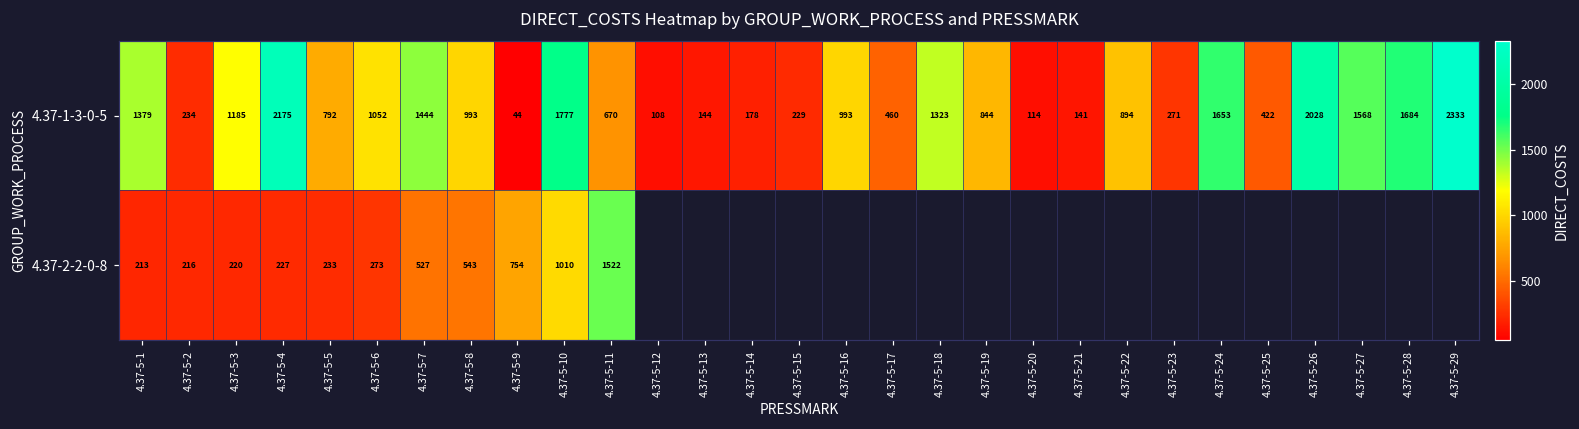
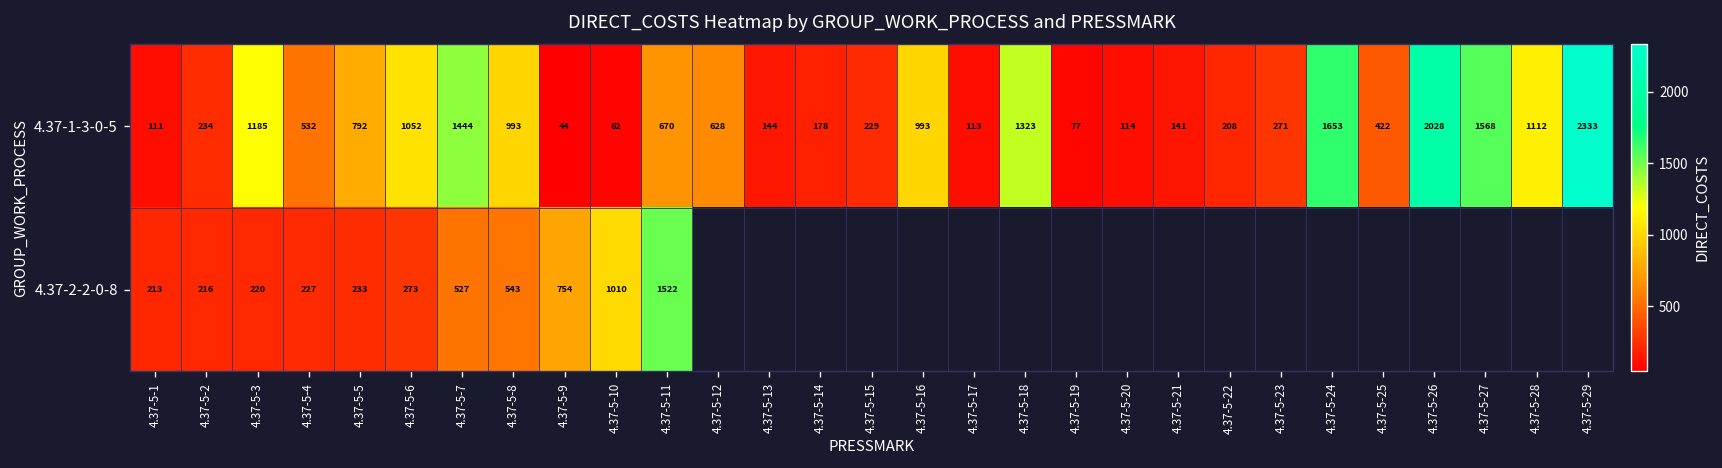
4.37-1-3-0-5, 4.37-5-1: 1379 -> 111
4.37-1-3-0-5, 4.37-5-4: 2175 -> 532
4.37-1-3-0-5, 4.37-5-10: 1777 -> 62
4.37-1-3-0-5, 4.37-5-12: 108 -> 628
4.37-1-3-0-5, 4.37-5-17: 460 -> 113
4.37-1-3-0-5, 4.37-5-19: 844 -> 77
4.37-1-3-0-5, 4.37-5-22: 894 -> 208
4.37-1-3-0-5, 4.37-5-28: 1684 -> 1112
